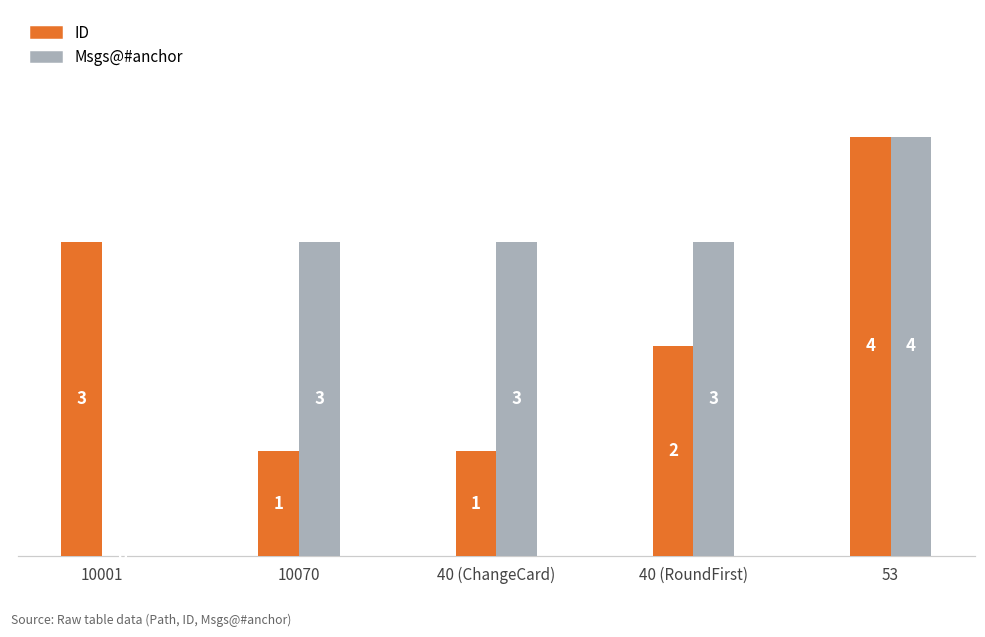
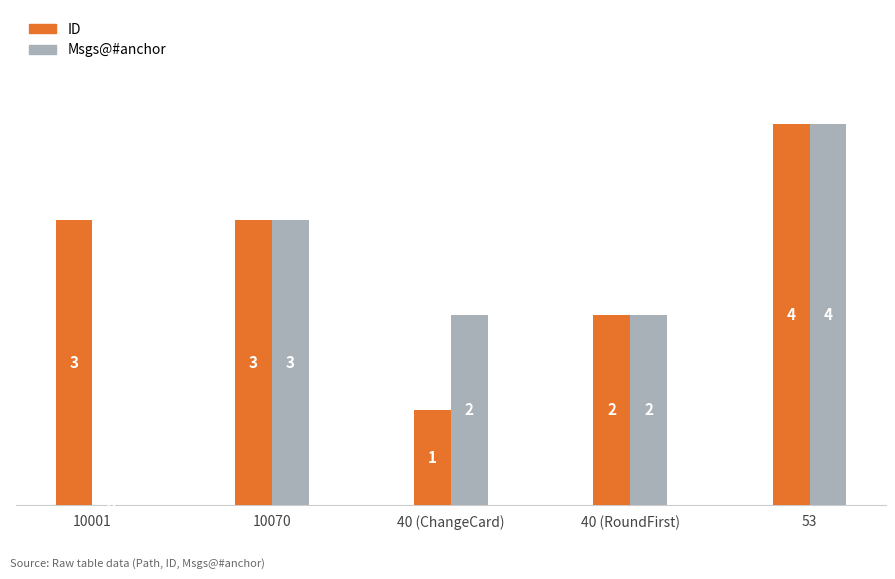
ID, 10070: 1 -> 3
Msgs@#anchor, 40 (ChangeCard): 3 -> 2
Msgs@#anchor, 40 (RoundFirst): 3 -> 2
